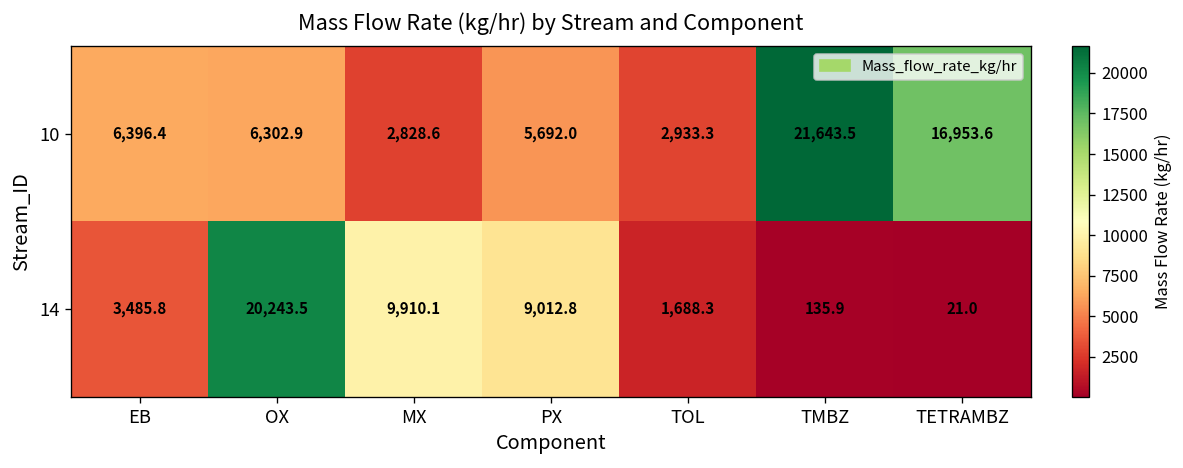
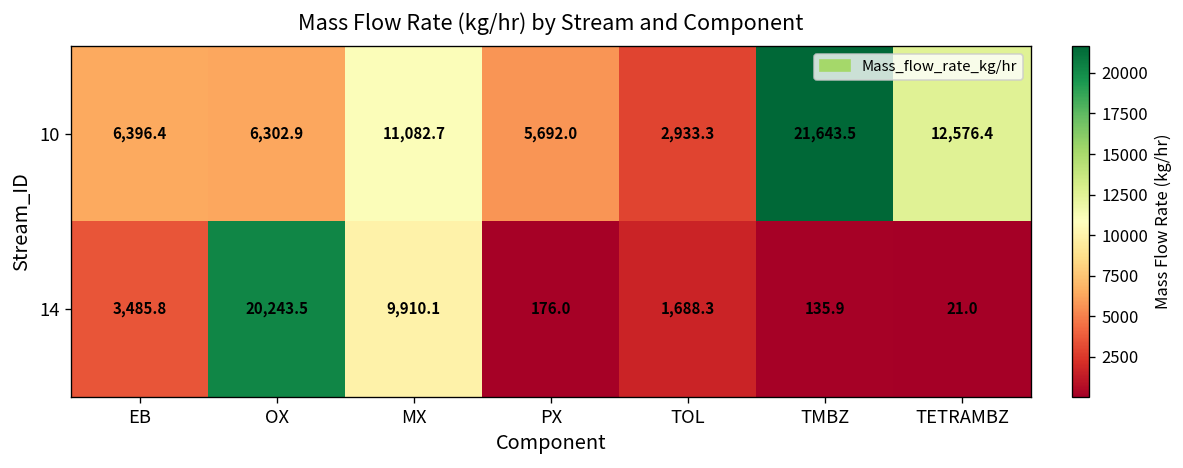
10, MX: 2,828.6 -> 11,082.7
10, TETRAMBZ: 16,953.6 -> 12,576.4
14, PX: 9,012.8 -> 176.0
